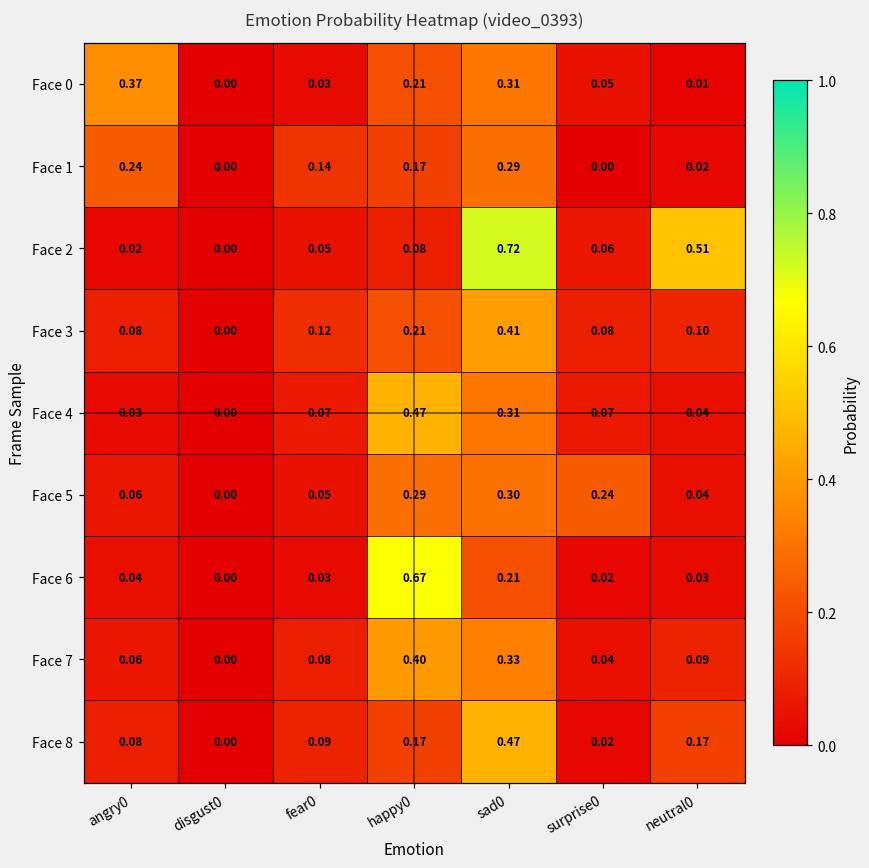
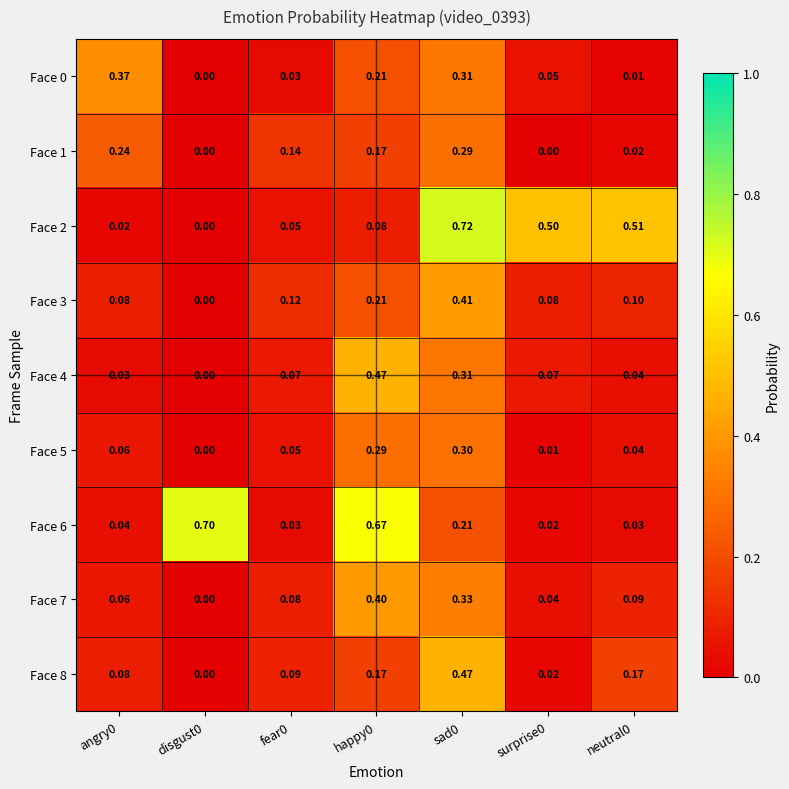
Face 2, surprise0: 0.06 -> 0.50
Face 5, surprise0: 0.24 -> 0.01
Face 6, disgust0: 0.00 -> 0.70
